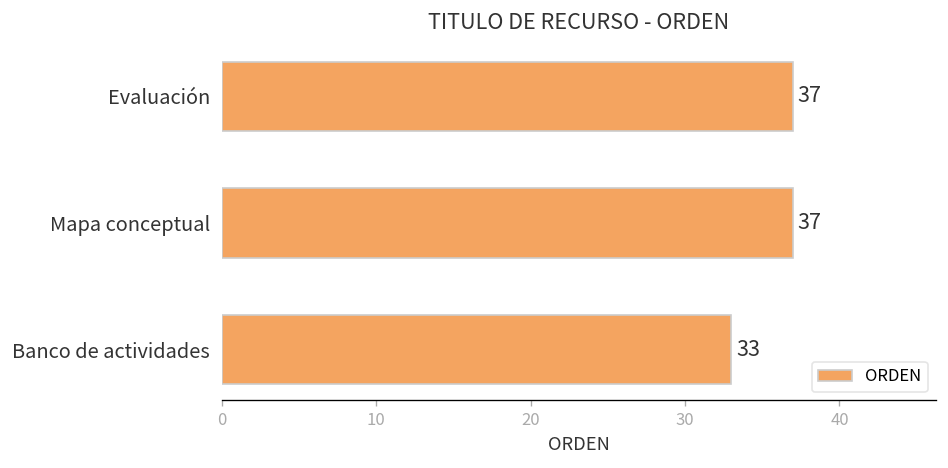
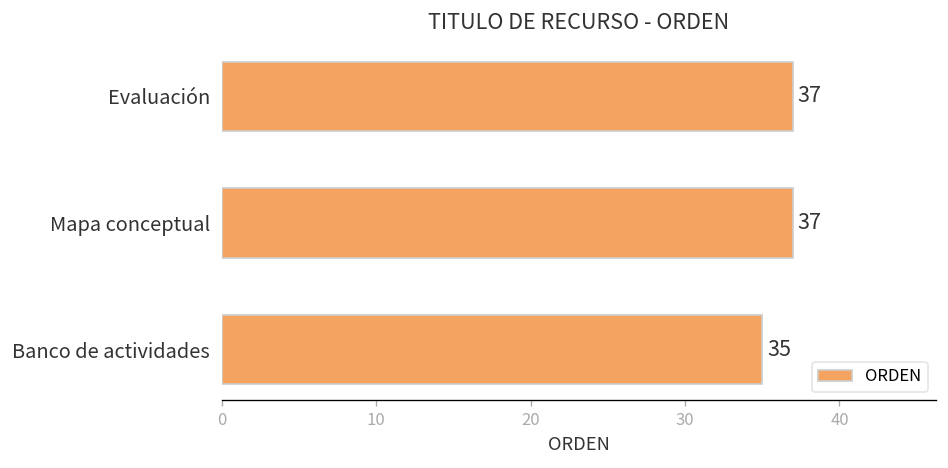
Banco de actividades: 33 -> 35
